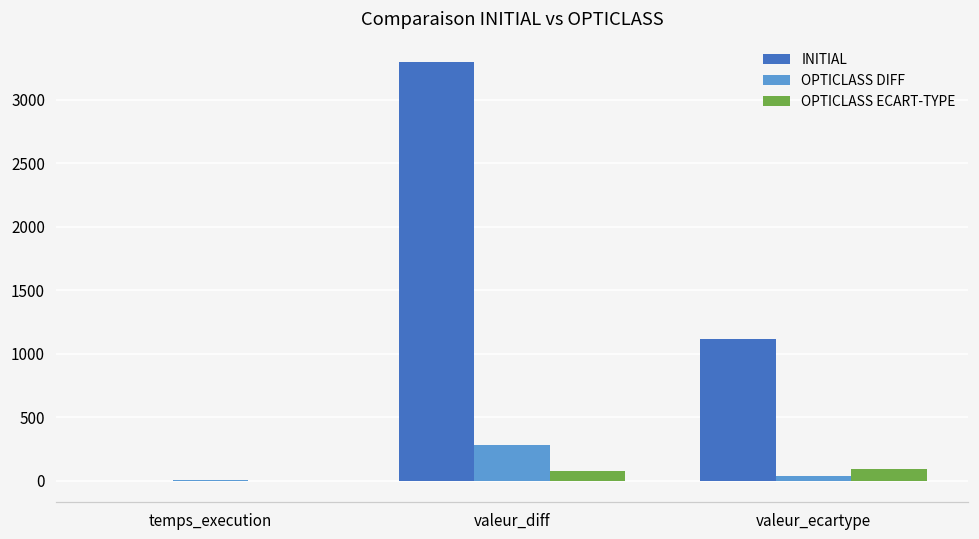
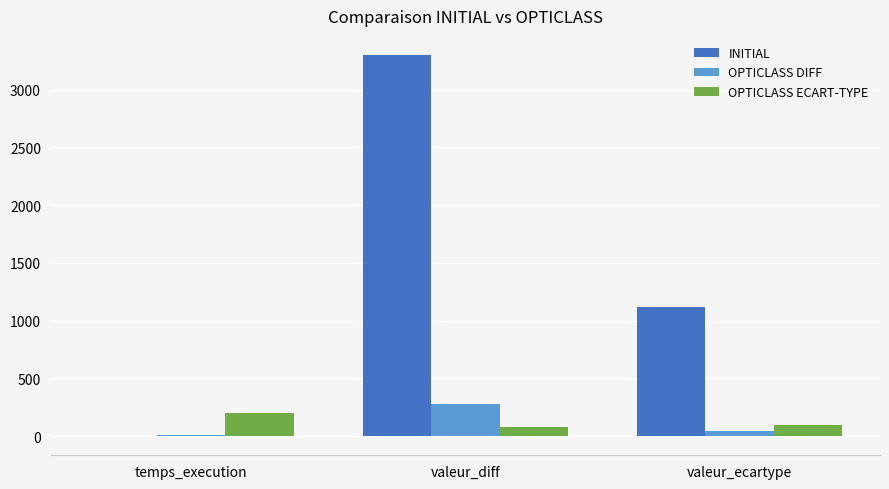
OPTICLASS ECART-TYPE, temps_execution: 0 -> 200
